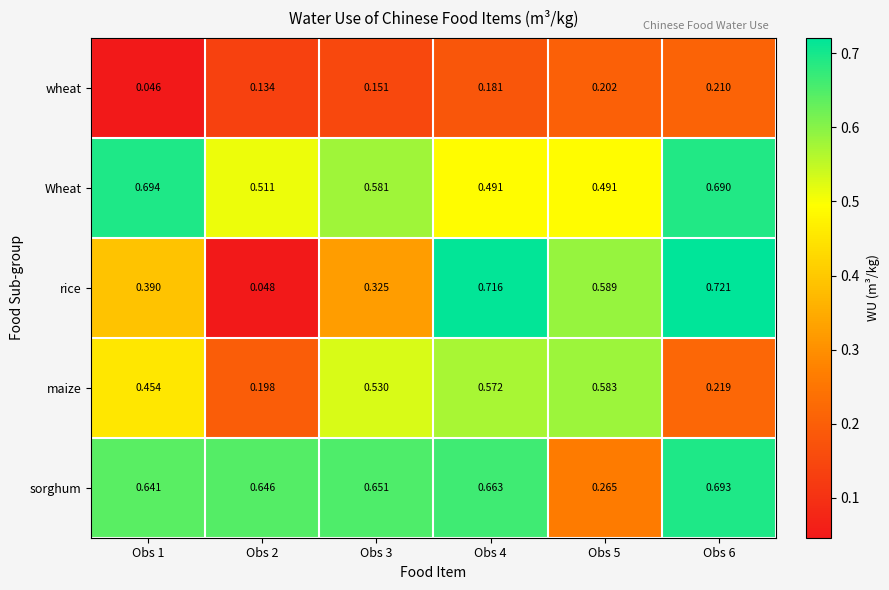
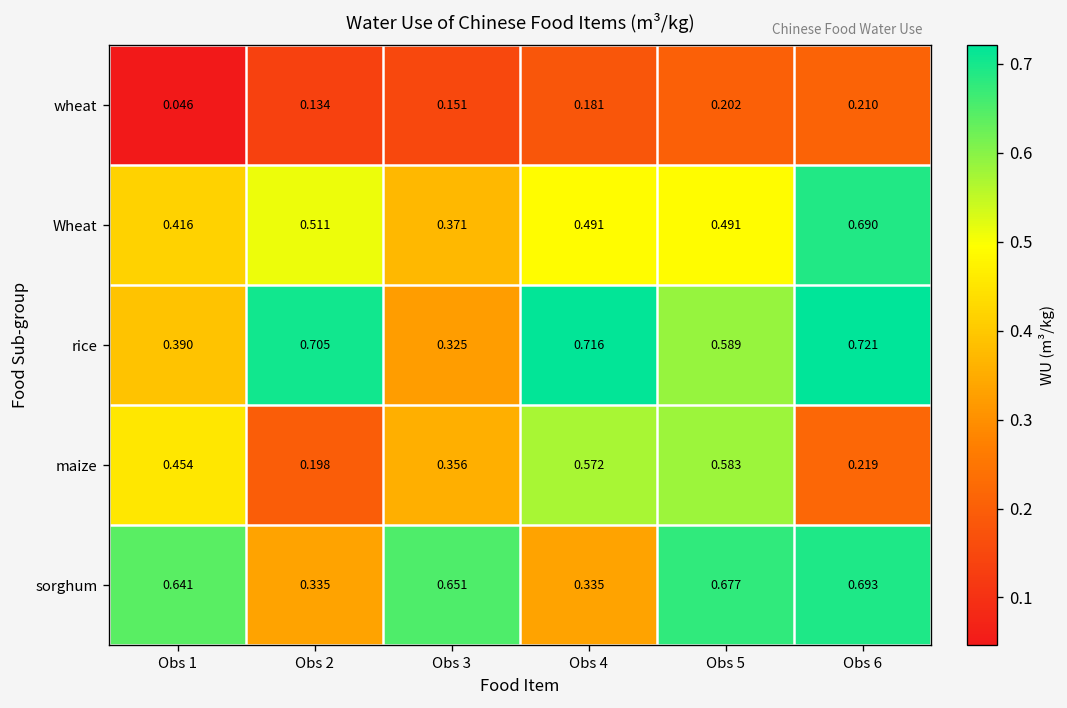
Wheat, Obs 1: 0.694 -> 0.416
Wheat, Obs 3: 0.581 -> 0.371
rice, Obs 2: 0.048 -> 0.705
maize, Obs 3: 0.530 -> 0.356
sorghum, Obs 2: 0.646 -> 0.335
sorghum, Obs 4: 0.663 -> 0.335
sorghum, Obs 5: 0.265 -> 0.677
